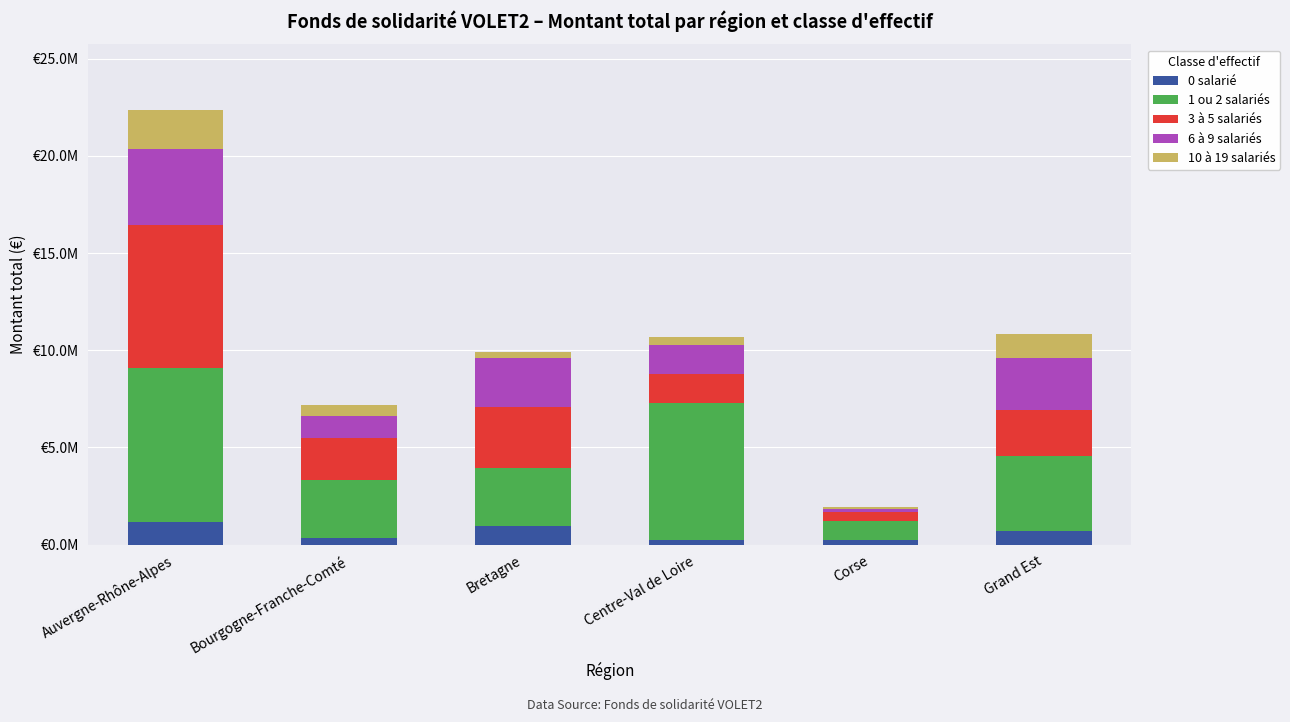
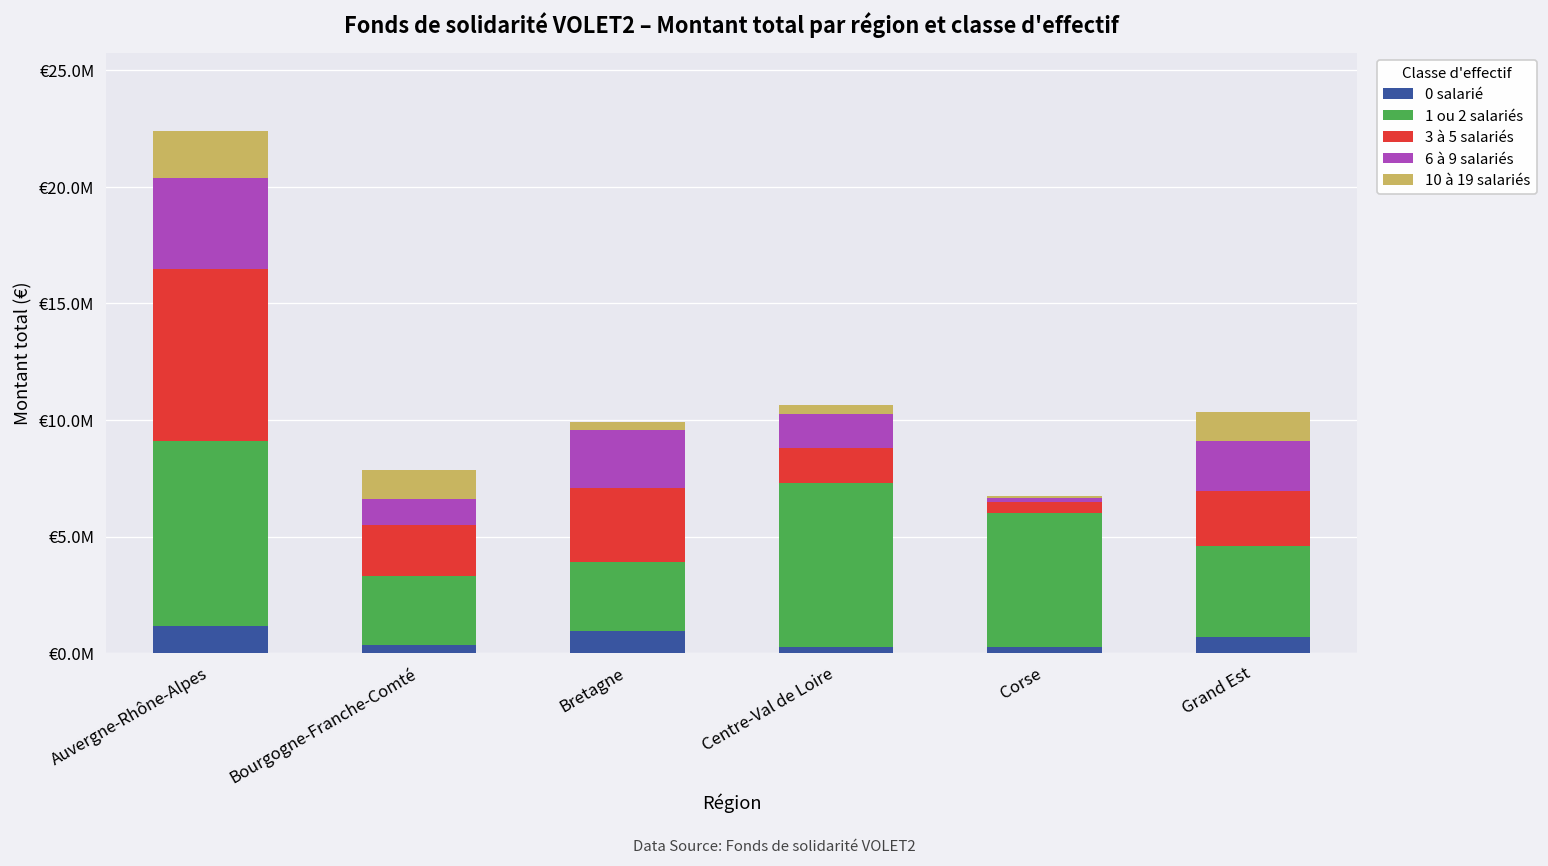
10 à 19 salariés, Bourgogne-Franche-Comté: €600000 -> €1300000
1 ou 2 salariés, Corse: €900000 -> €5700000
6 à 9 salariés, Grand Est: €2700000 -> €2100000
